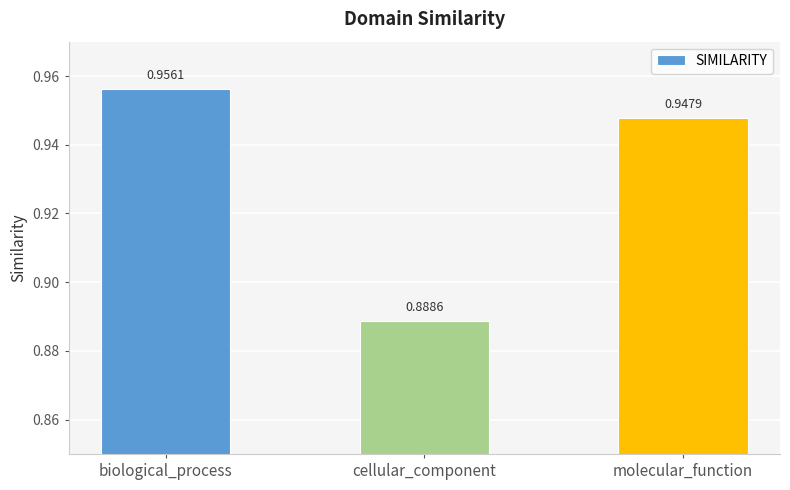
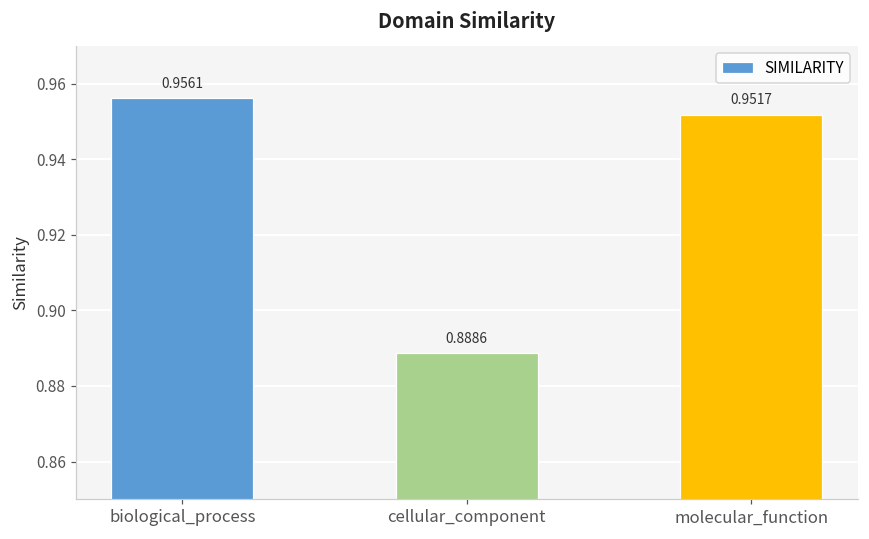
molecular_function: 0.9479 -> 0.9517
